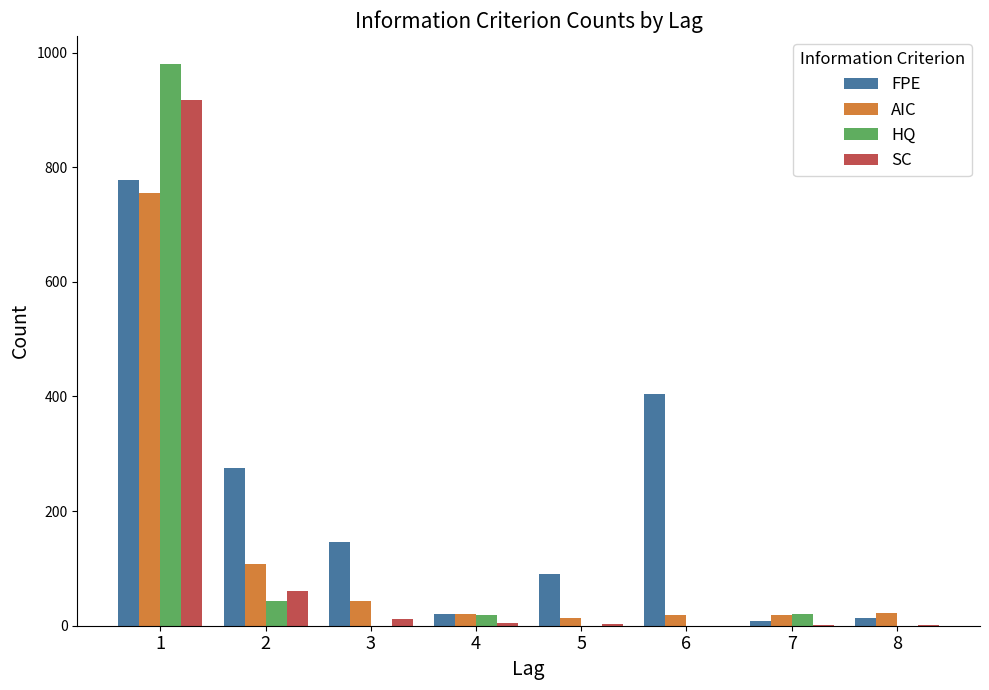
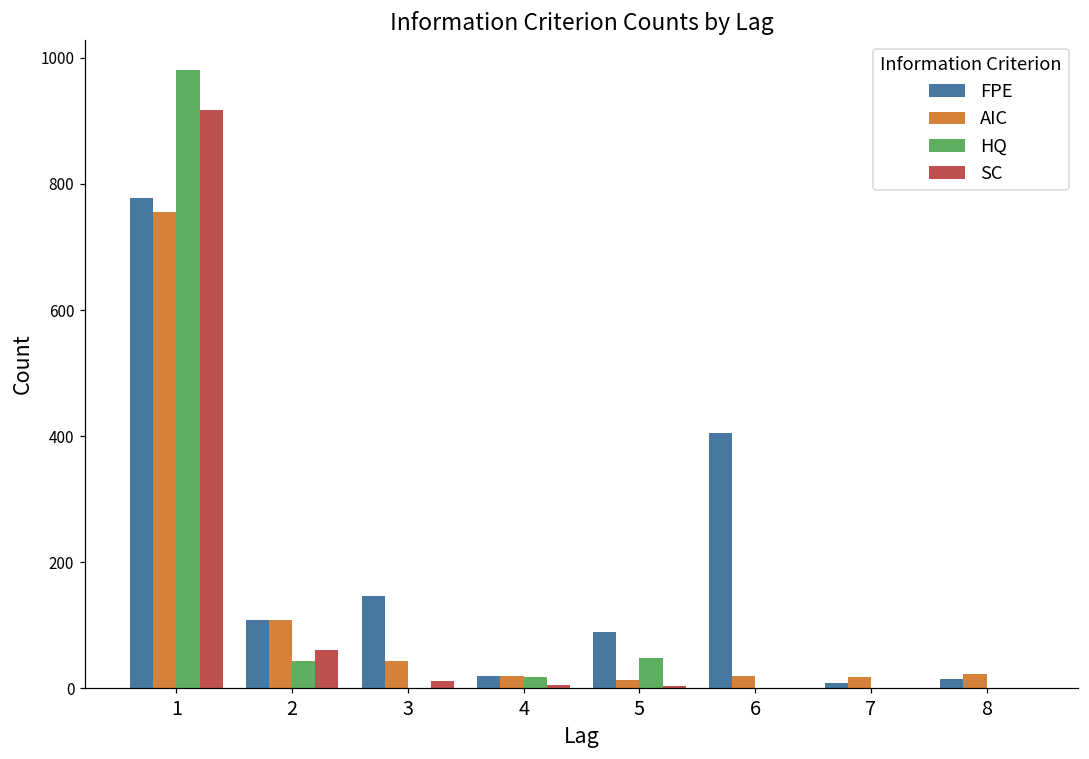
FPE, 2: 280 -> 110
HQ, 5: 0 -> 50
HQ, 7: 20 -> 0
